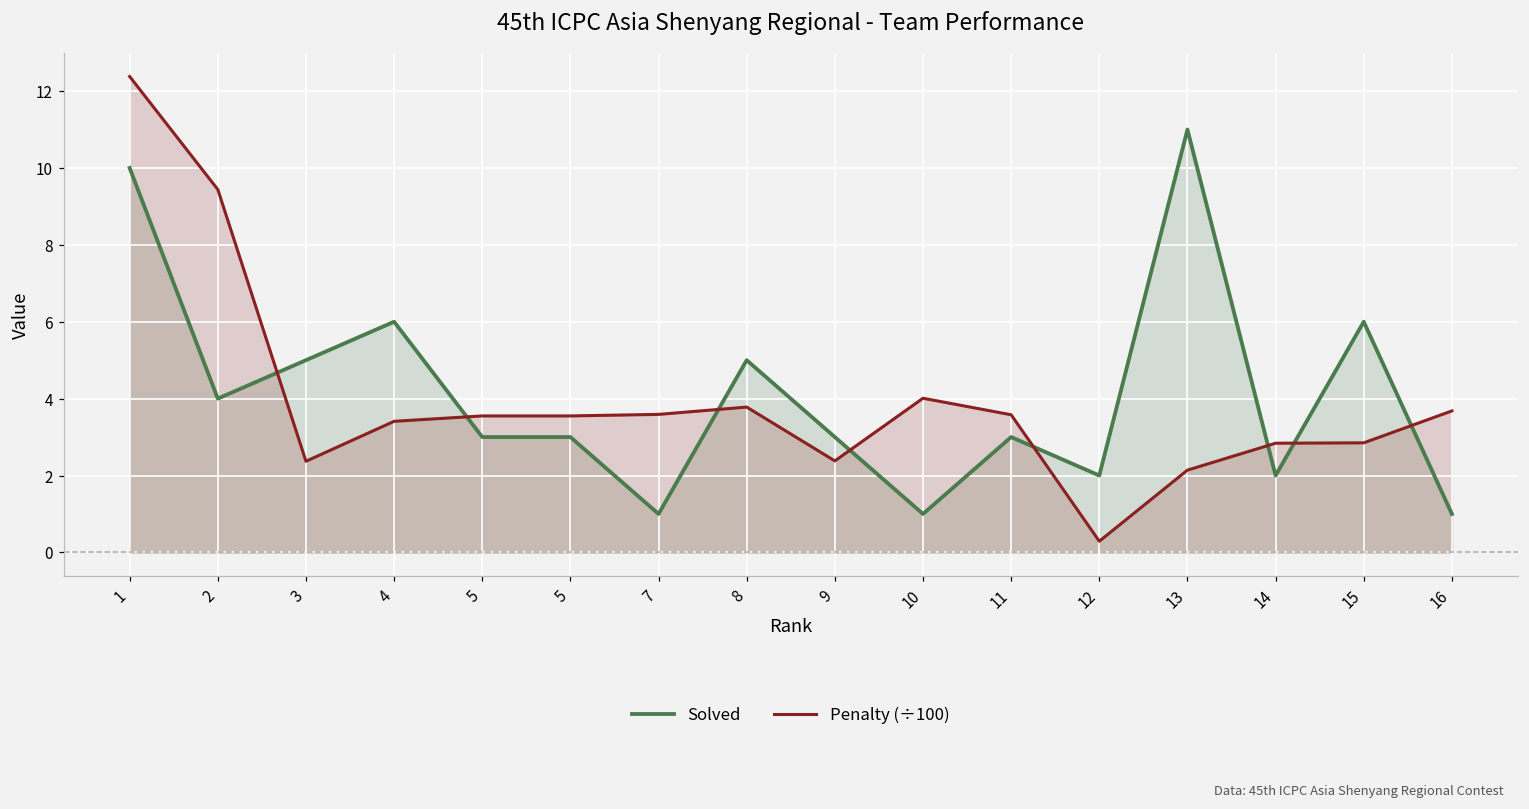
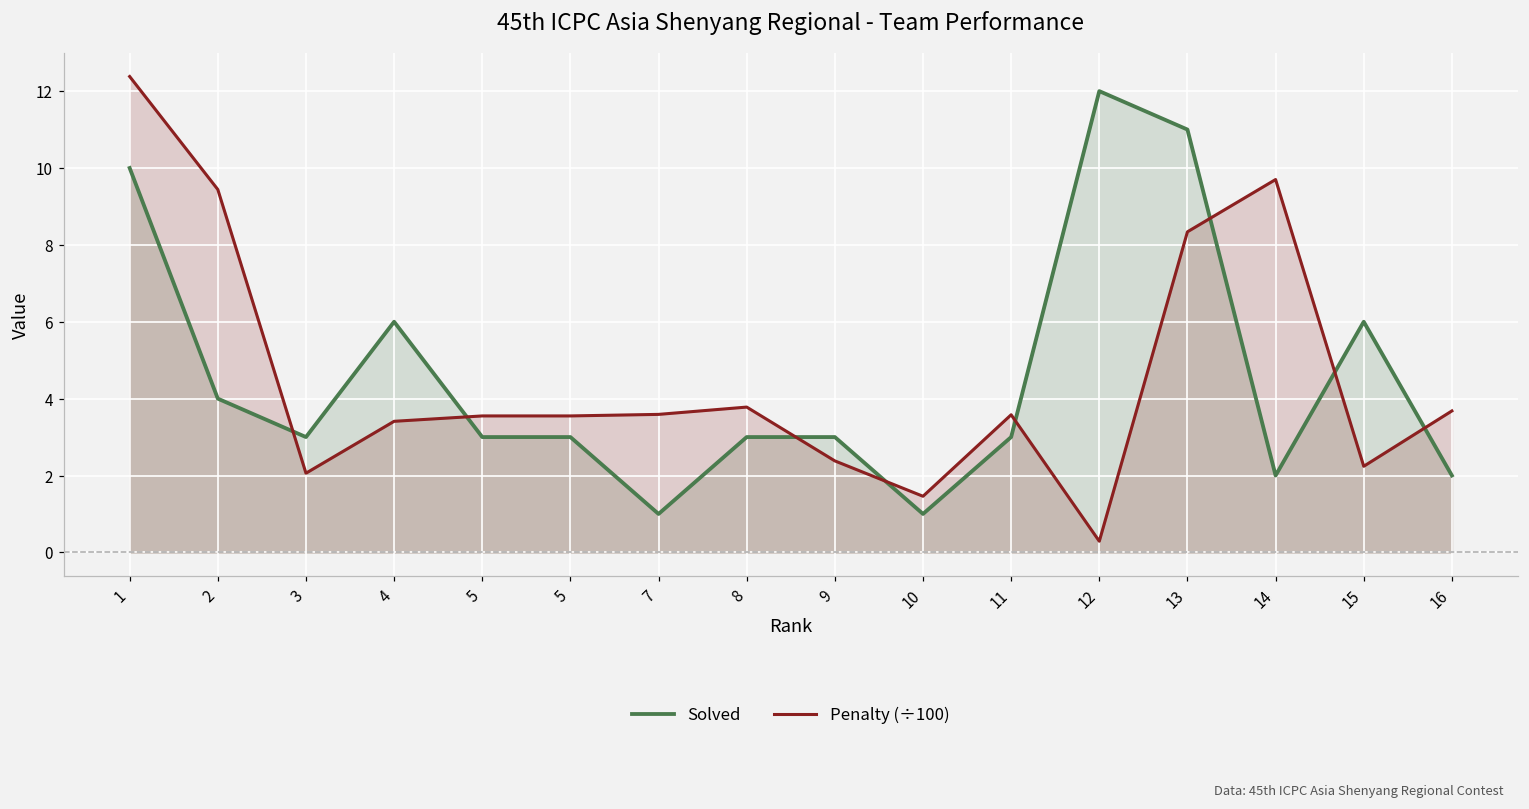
Solved, 3: 5 -> 3
Penalty (÷100), 3: 2.4 -> 2.1
Solved, 8: 5 -> 3
Penalty (÷100), 10: 4.0 -> 1.5
Solved, 12: 2 -> 12
Penalty (÷100), 13: 2.1 -> 8.3
Penalty (÷100), 14: 2.8 -> 9.7
Penalty (÷100), 15: 2.9 -> 2.2
Solved, 16: 1 -> 2
